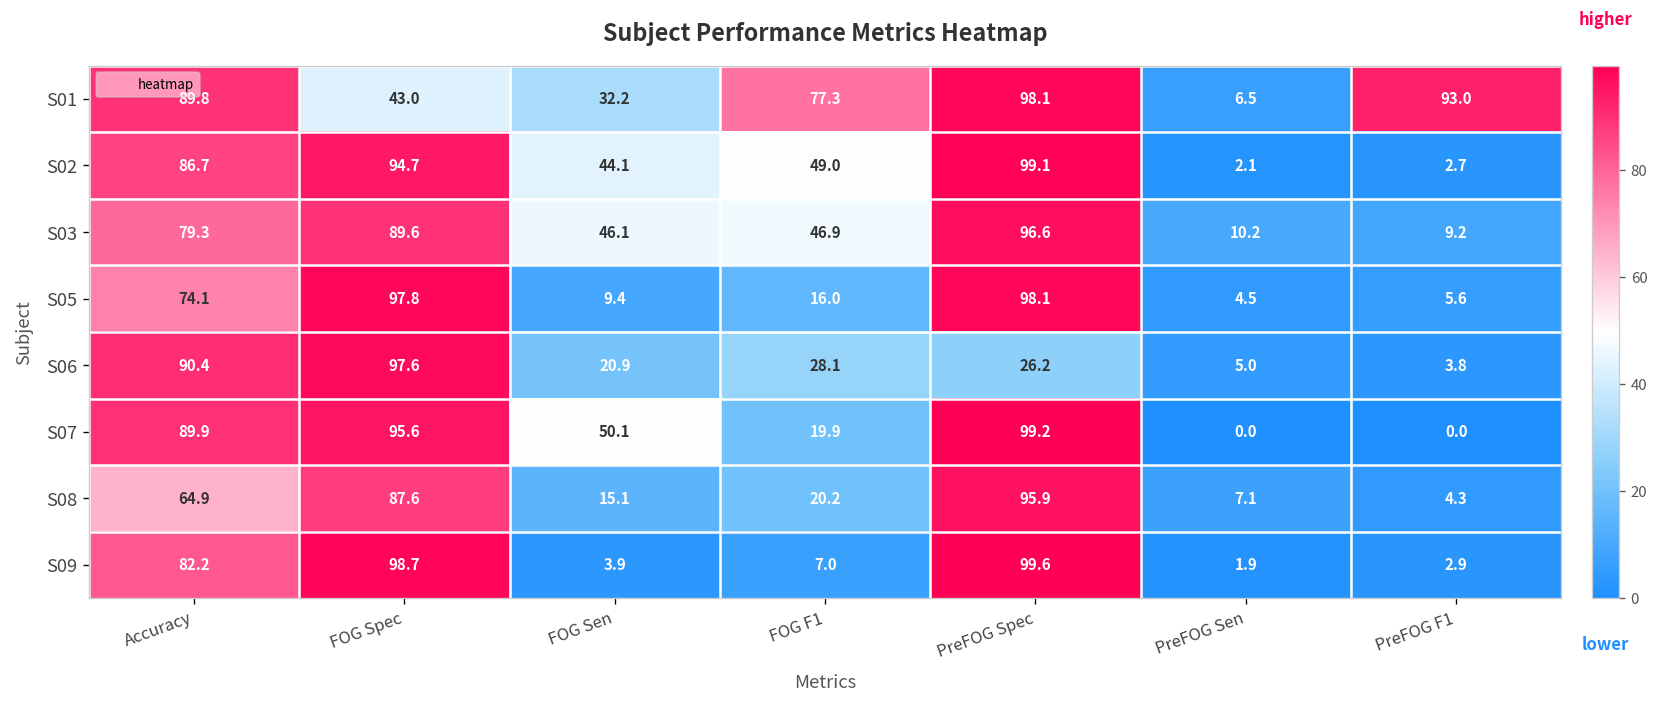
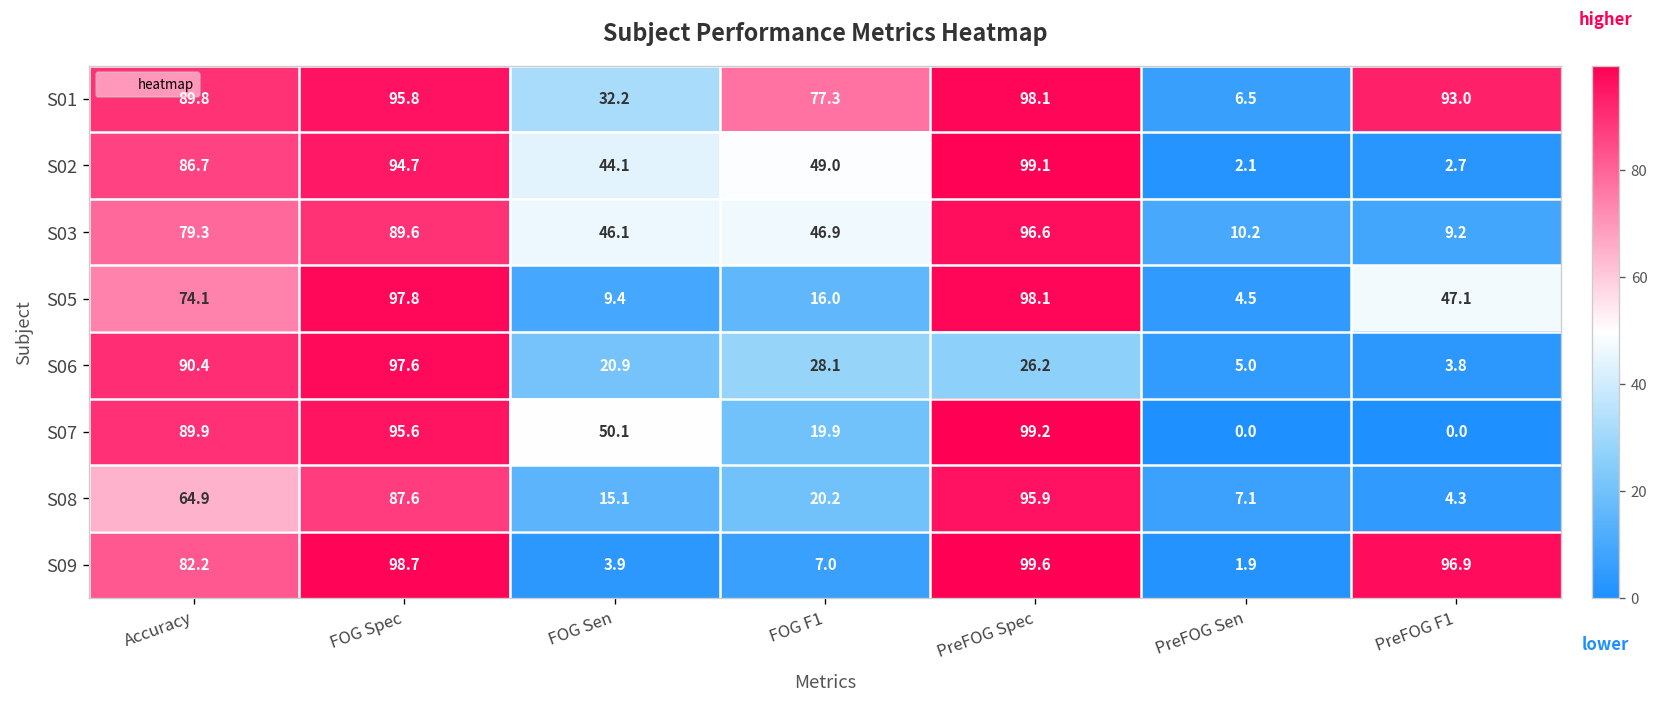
S01, FOG Spec: 43.0 -> 95.8
S05, PreFOG F1: 5.6 -> 47.1
S09, PreFOG F1: 2.9 -> 96.9
